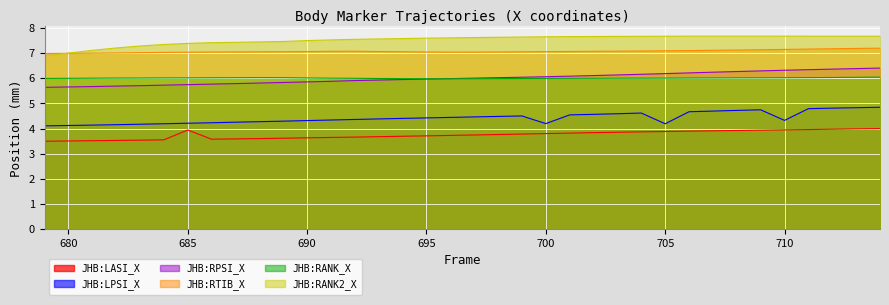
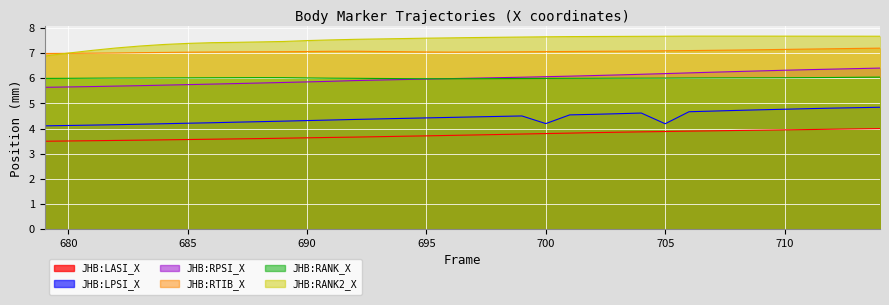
JHB:LASI_X, 685: 3.9 -> 3.6
JHB:LPSI_X, 710: 4.3 -> 4.8
